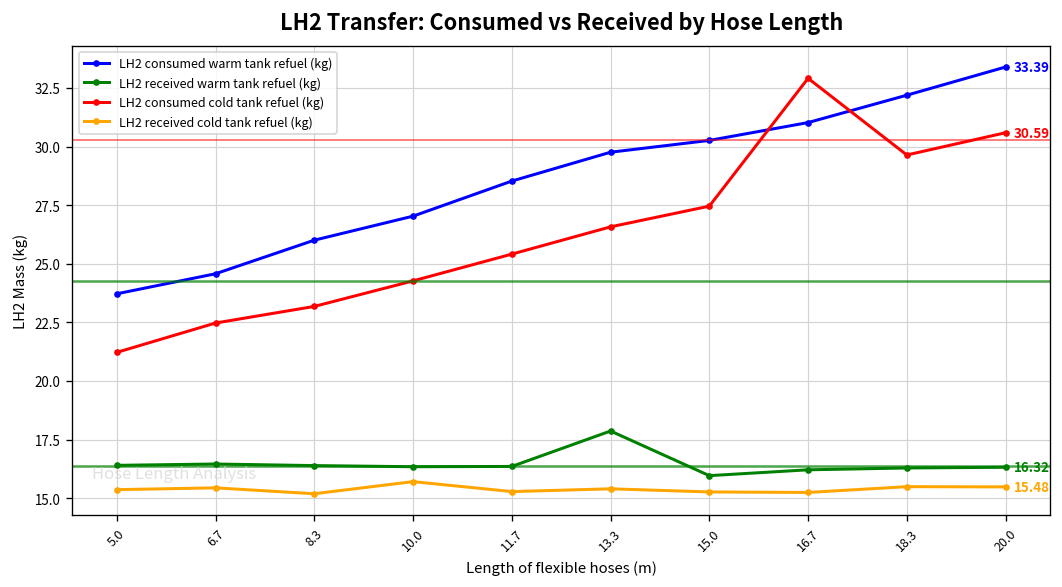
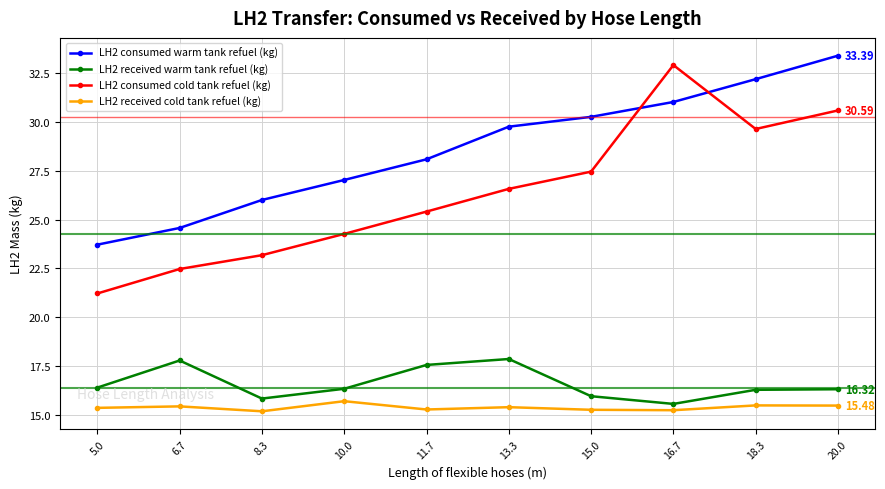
LH2 received warm tank refuel (kg), 6.7: 16.5 -> 17.8
LH2 received warm tank refuel (kg), 8.3: 16.4 -> 15.8
LH2 consumed warm tank refuel (kg), 11.7: 28.5 -> 28.1
LH2 received warm tank refuel (kg), 11.7: 16.4 -> 17.6
LH2 received warm tank refuel (kg), 16.7: 16.2 -> 15.6
